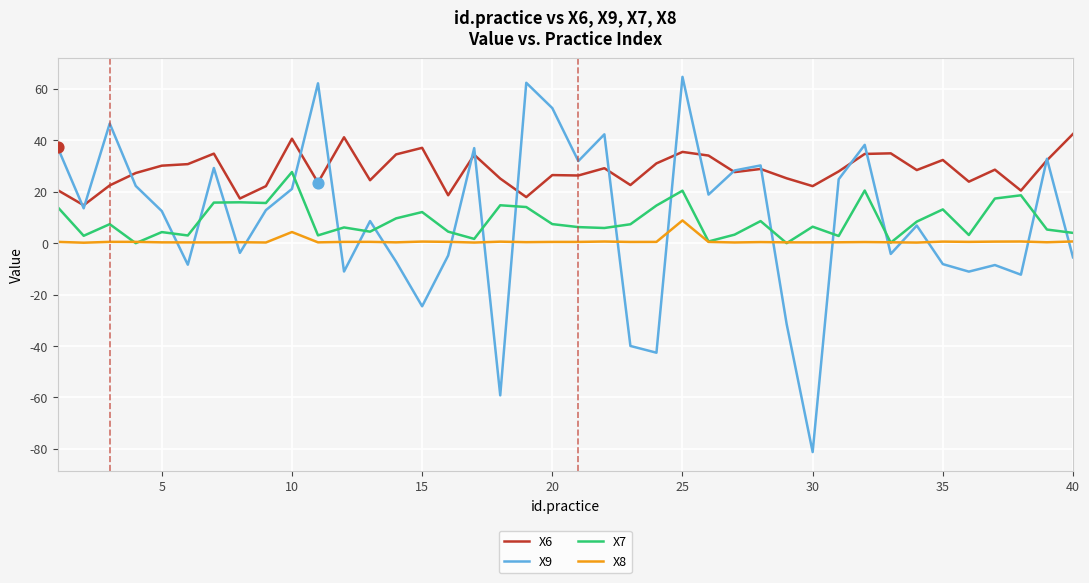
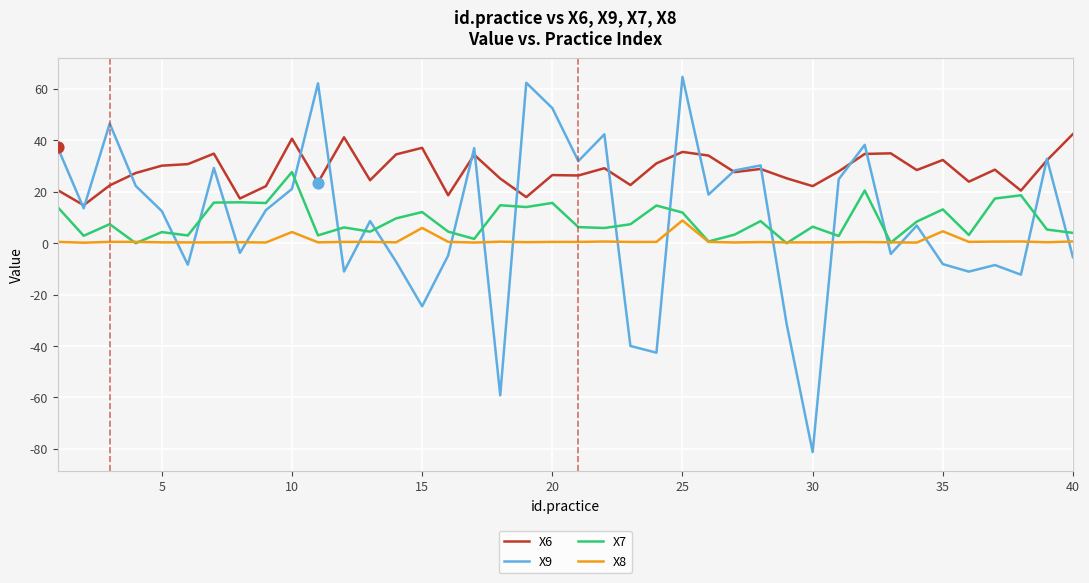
X8, 15: 1 -> 6
X7, 20: 7 -> 16
X7, 25: 20 -> 12
X8, 35: 1 -> 5
